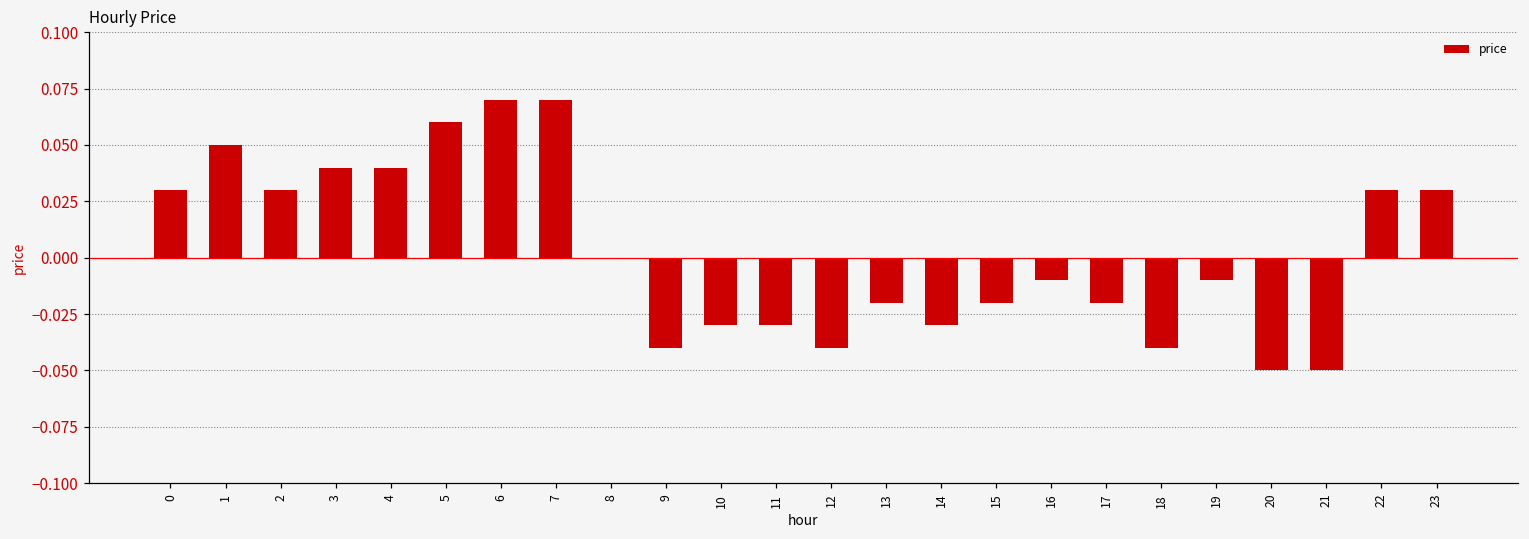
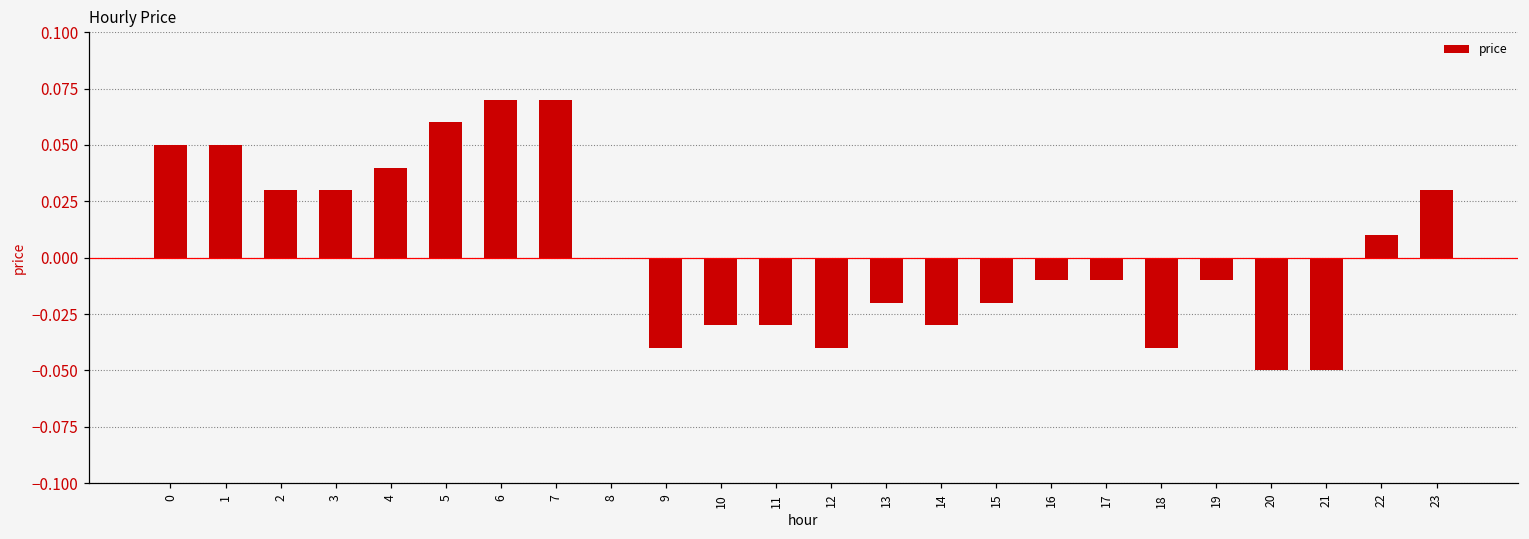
0: 0.03 -> 0.05
3: 0.04 -> 0.03
17: -0.02 -> -0.01
22: 0.03 -> 0.01
